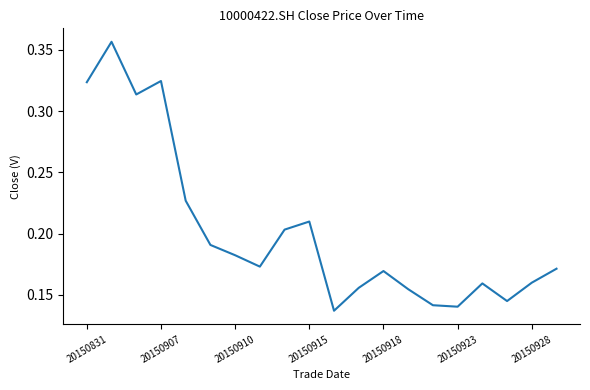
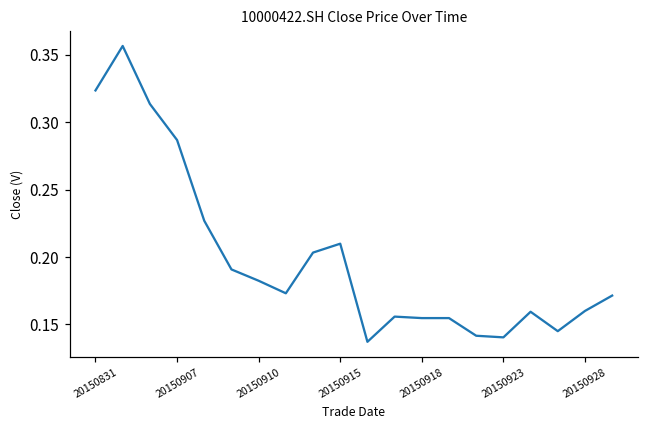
20150907: 0.325 -> 0.287
20150918: 0.170 -> 0.155
